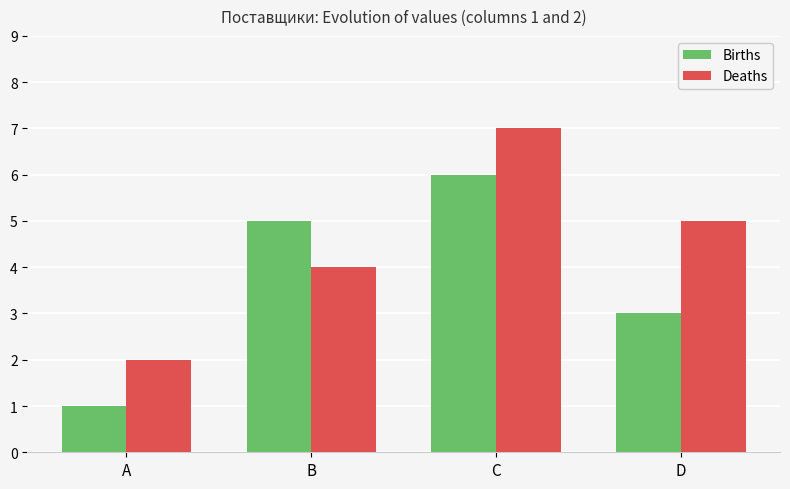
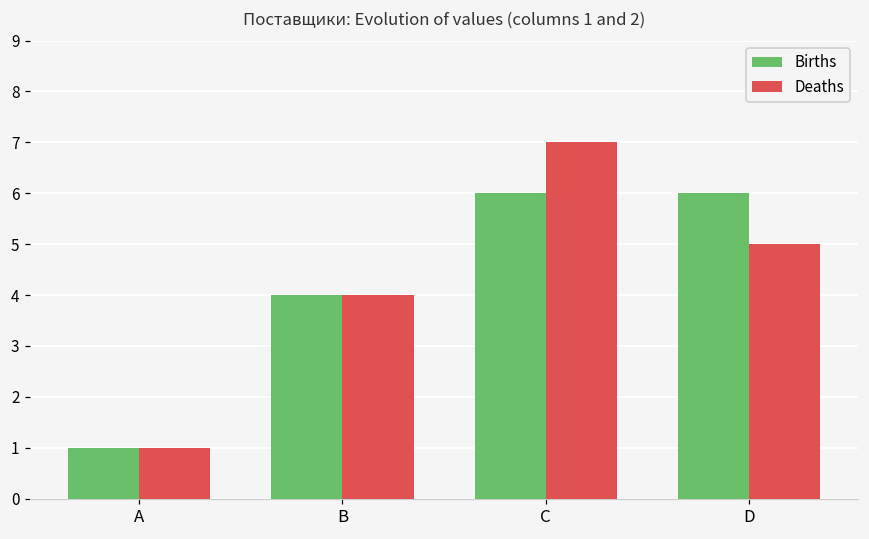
Deaths, A: 2 -> 1
Births, B: 5 -> 4
Births, D: 3 -> 6
